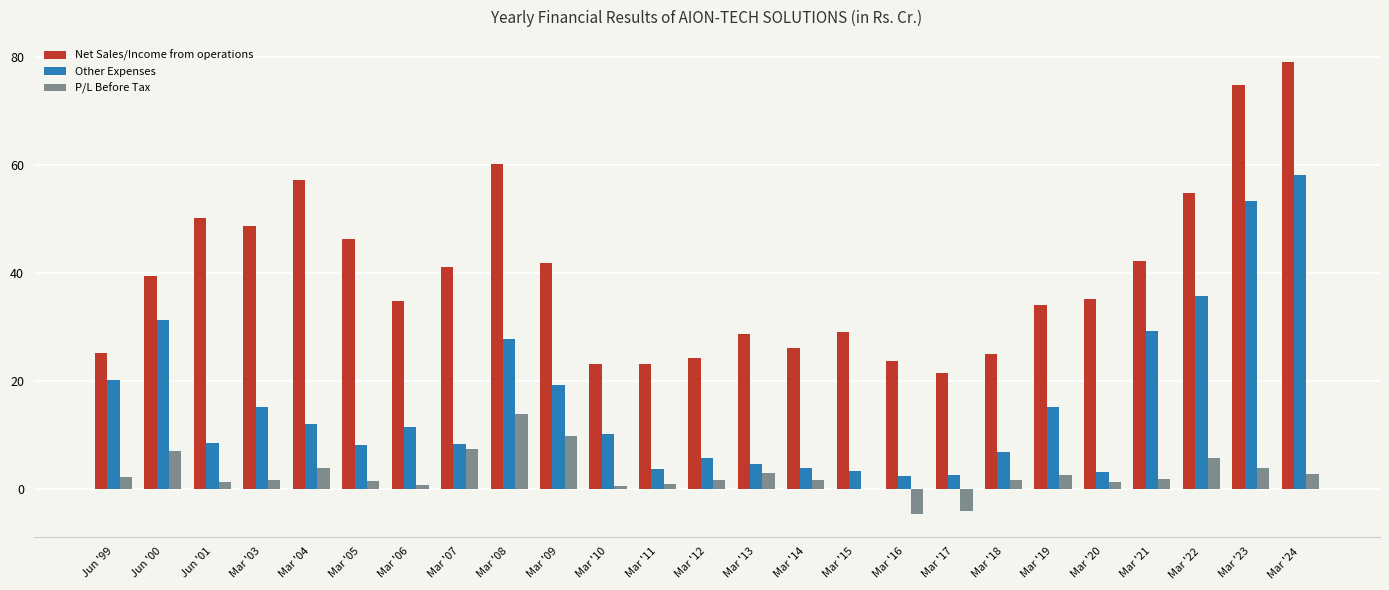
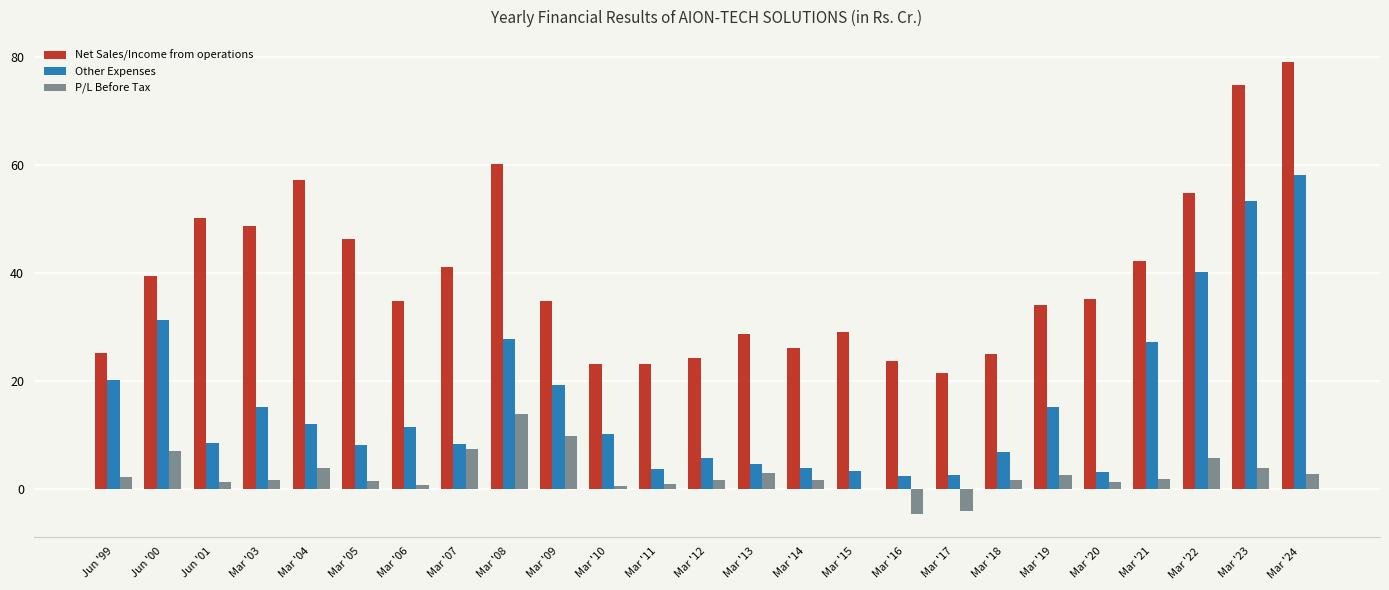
Net Sales/Income from operations, Mar '09: 42 -> 35
Other Expenses, Mar '21: 29 -> 27
Other Expenses, Mar '22: 36 -> 40
